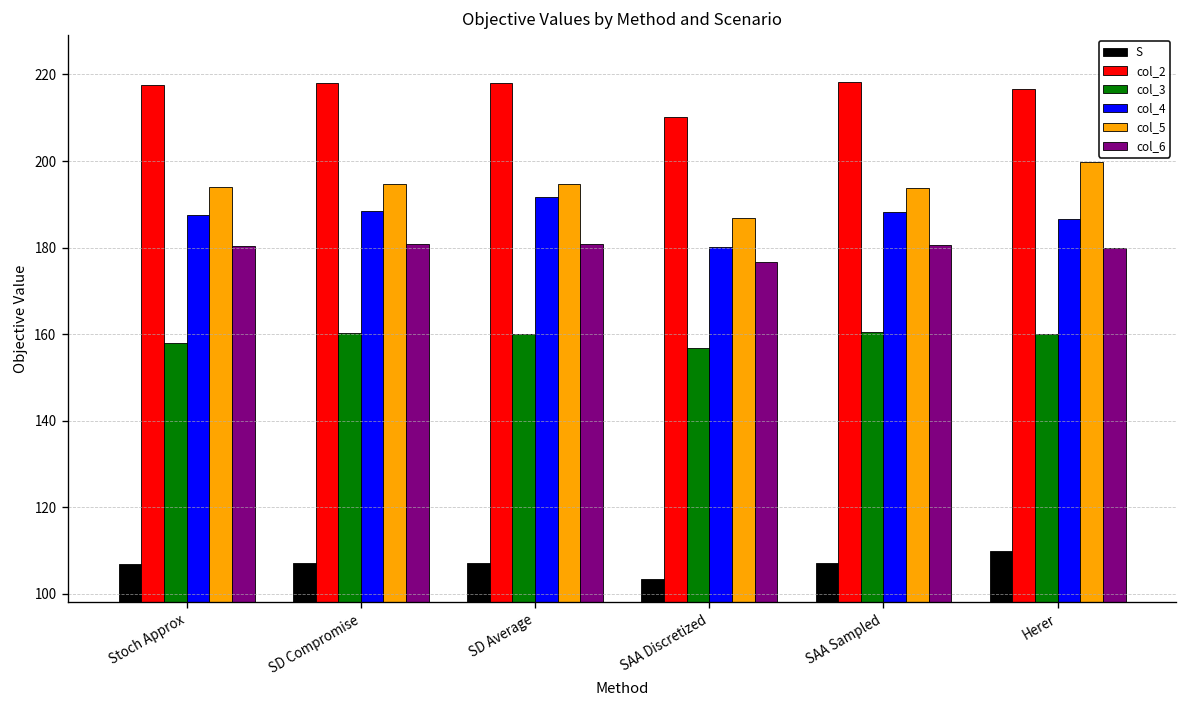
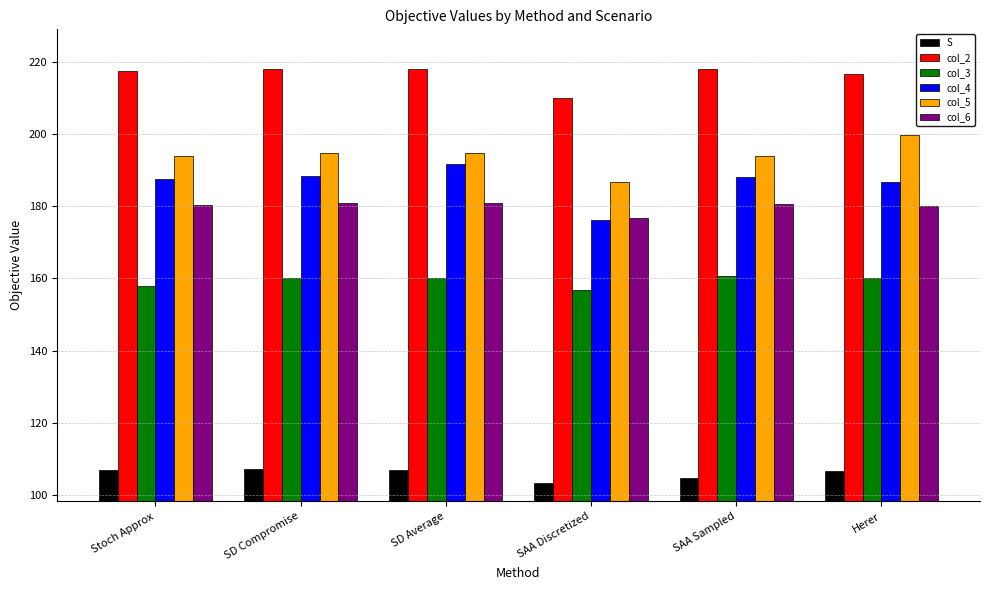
col_4, SAA Discretized: 180 -> 176
S, SAA Sampled: 107 -> 105
S, Herer: 110 -> 107
